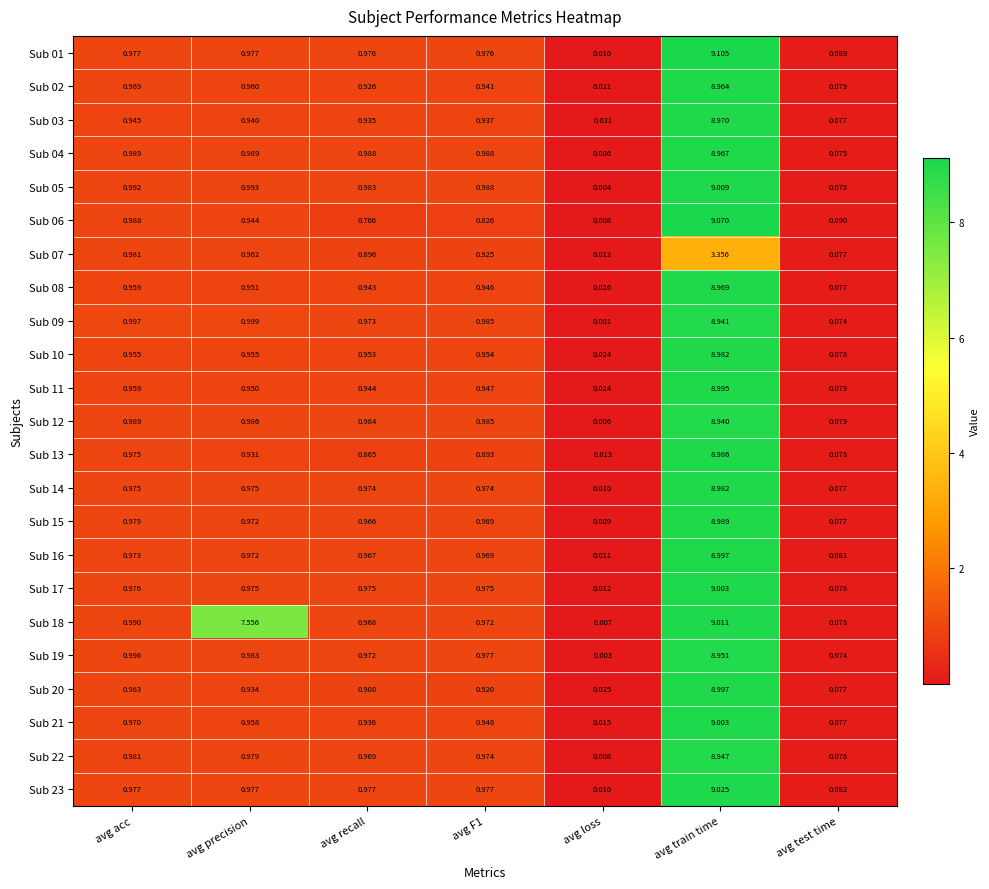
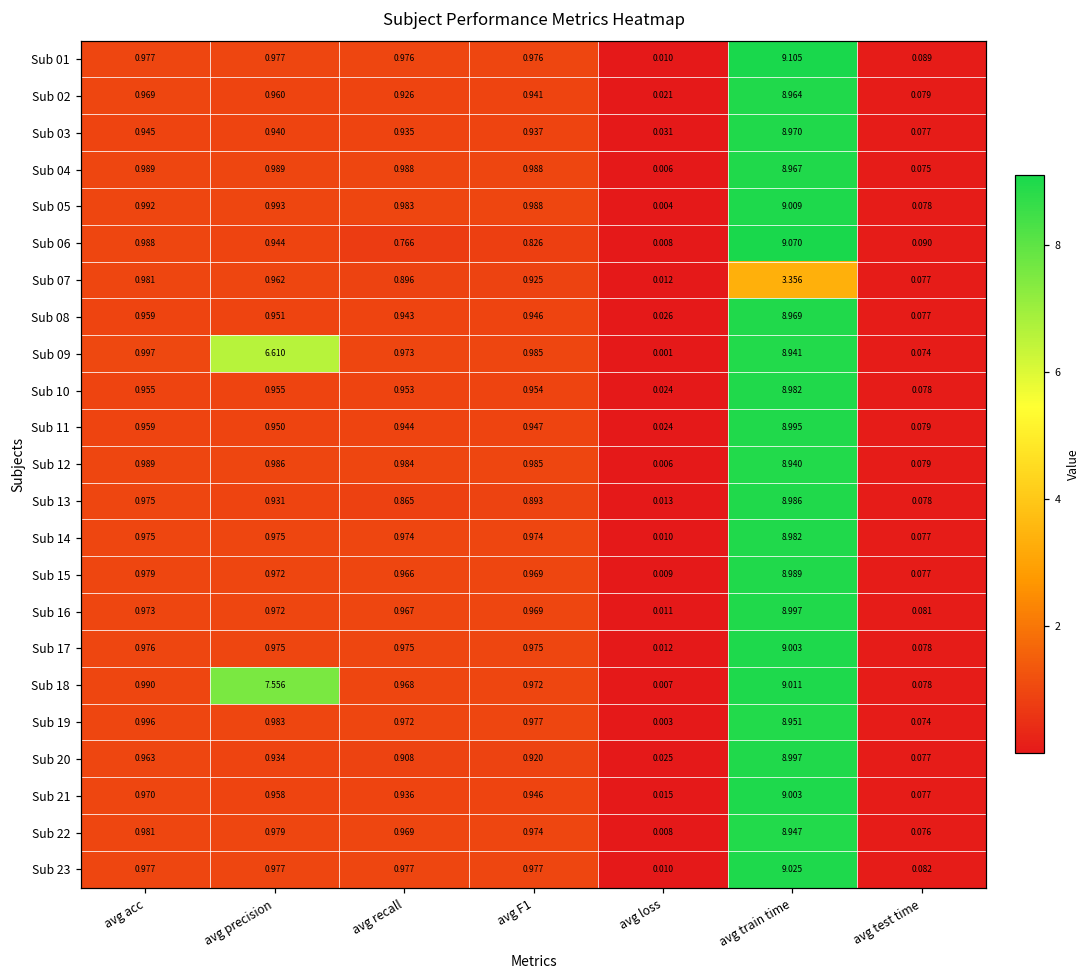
Sub 09, avg precision: 0.999 -> 6.610
